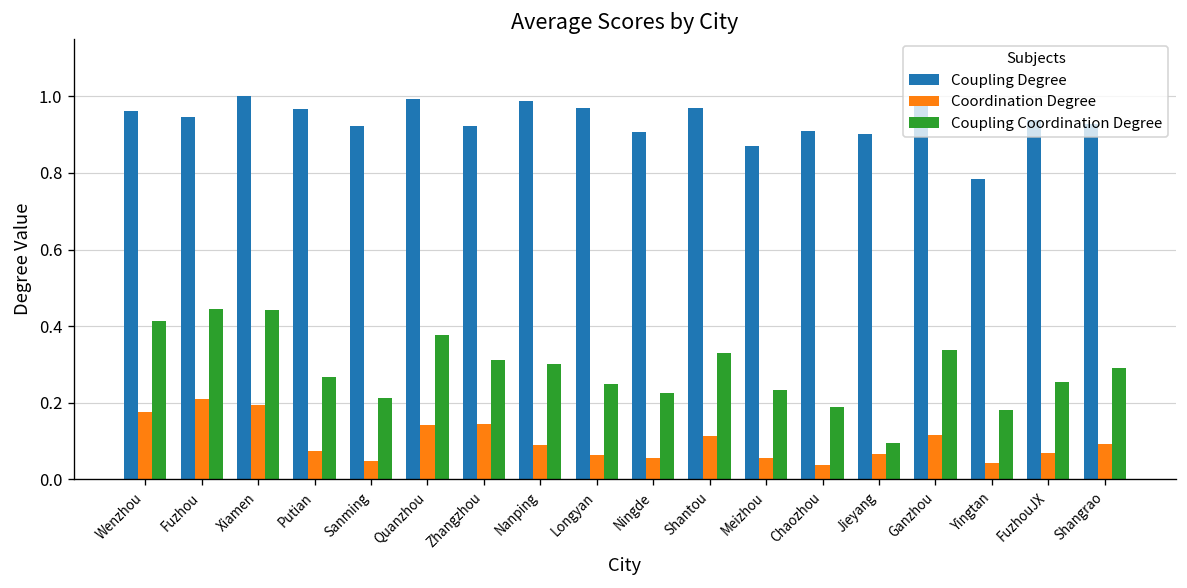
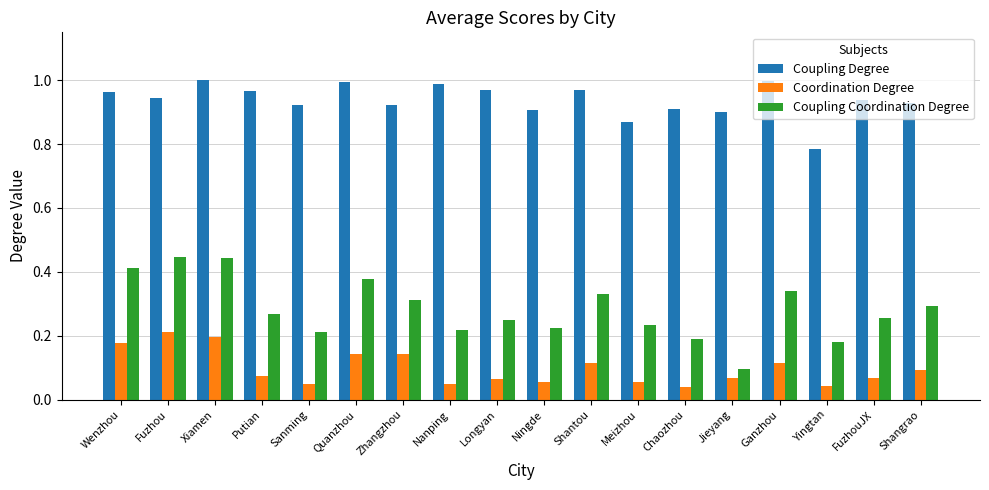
Coordination Degree, Nanping: 0.09 -> 0.05
Coupling Coordination Degree, Nanping: 0.30 -> 0.22
